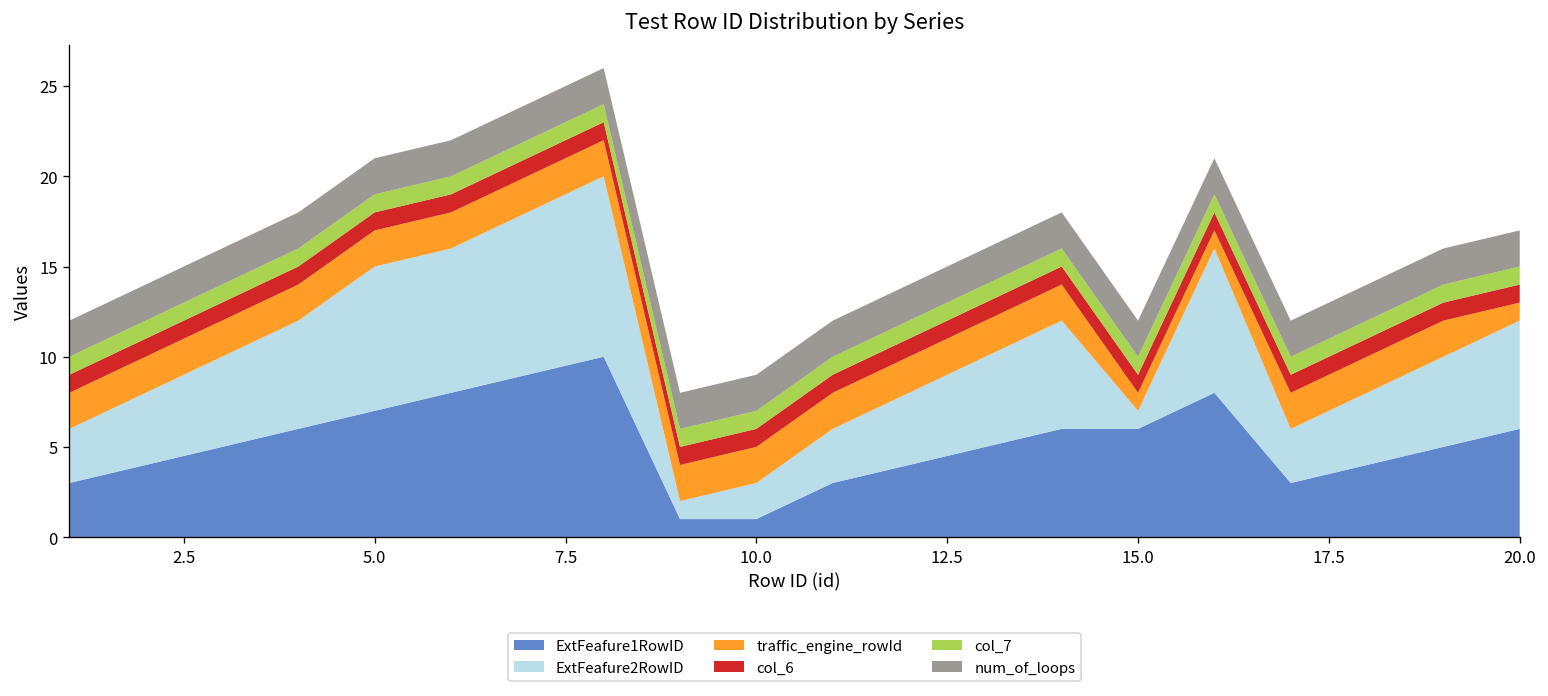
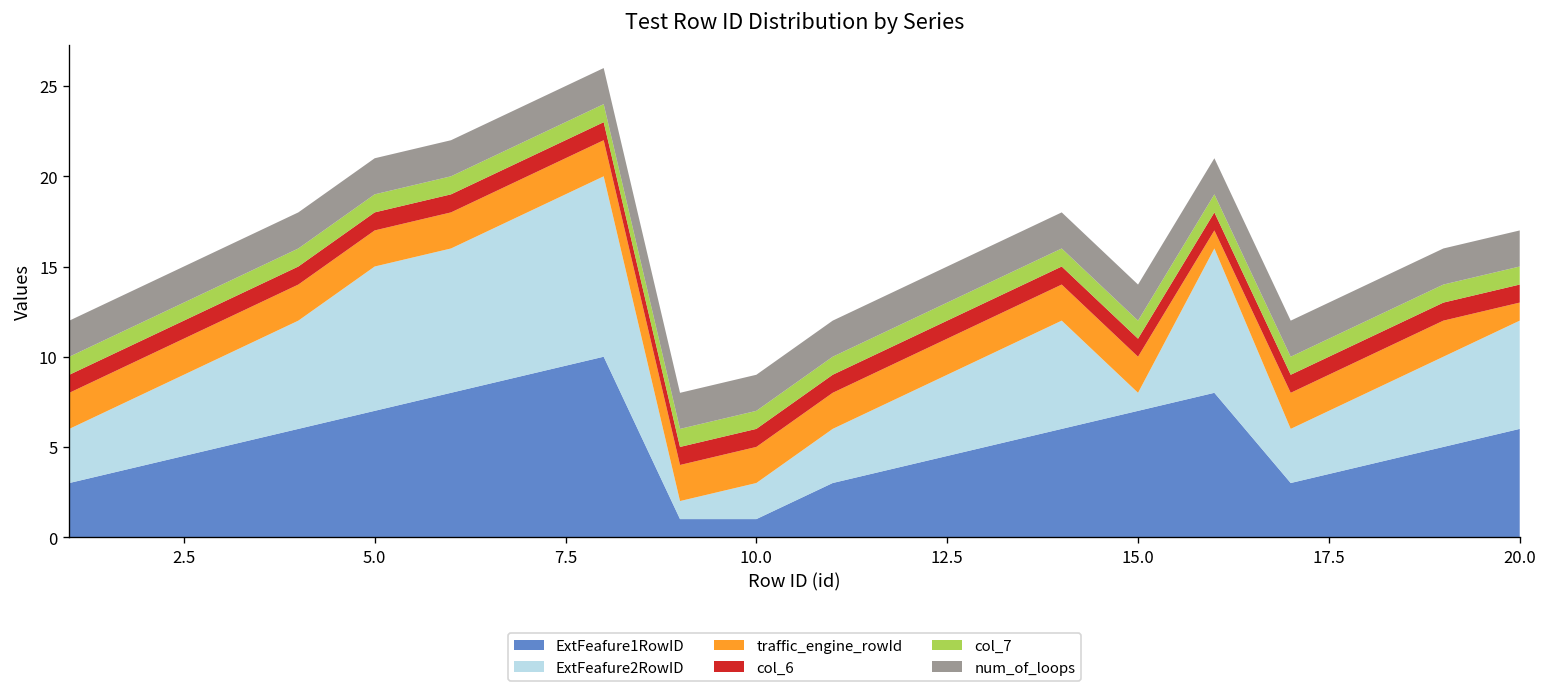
ExtFeafure1RowID, 15.0: 6 -> 7
traffic_engine_rowId, 15.0: 1 -> 2
